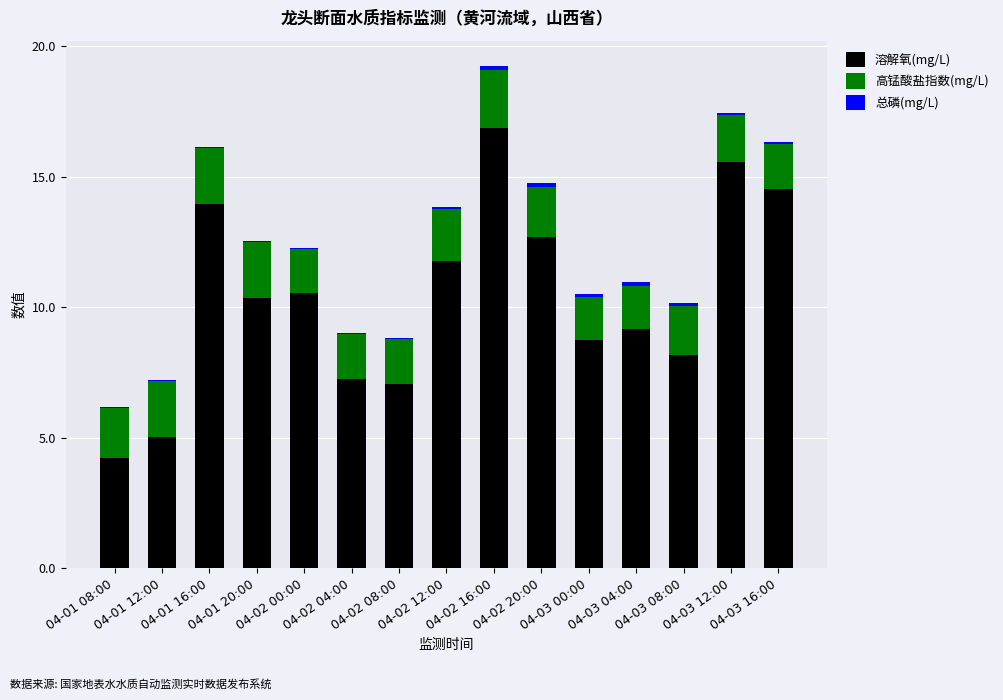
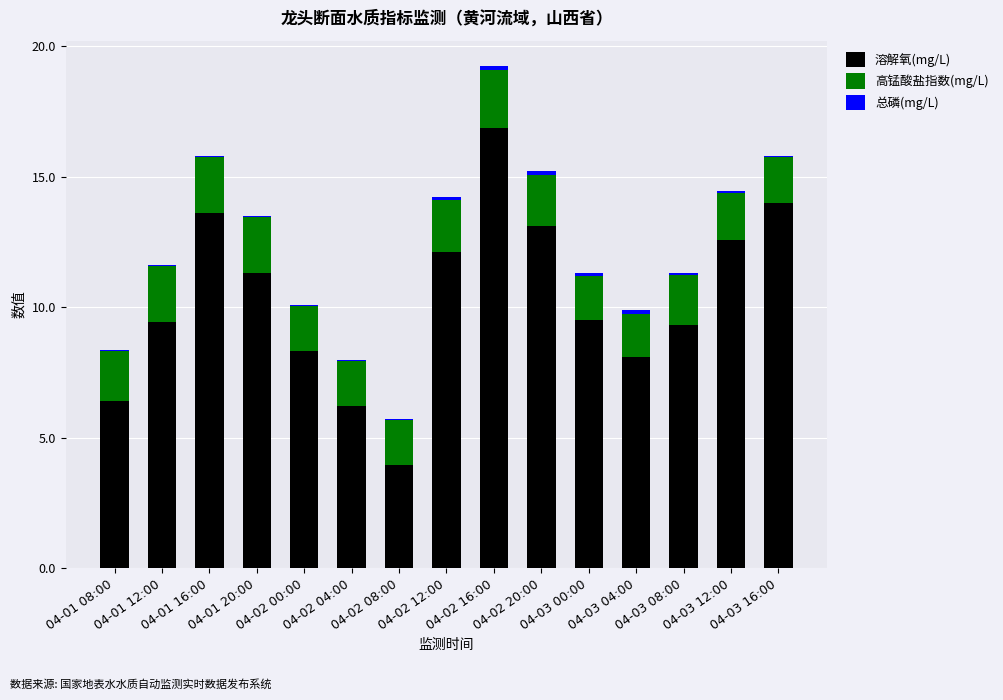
溶解氧(mg/L), 04-01 08:00: 4.2 -> 6.4
溶解氧(mg/L), 04-01 12:00: 5.0 -> 9.5
溶解氧(mg/L), 04-01 16:00: 14.0 -> 13.6
溶解氧(mg/L), 04-01 20:00: 10.4 -> 11.3
溶解氧(mg/L), 04-02 00:00: 10.5 -> 8.3
溶解氧(mg/L), 04-02 04:00: 7.3 -> 6.2
溶解氧(mg/L), 04-02 08:00: 7.1 -> 4.0
溶解氧(mg/L), 04-02 12:00: 11.8 -> 12.1
溶解氧(mg/L), 04-02 20:00: 12.7 -> 13.1
溶解氧(mg/L), 04-03 00:00: 8.7 -> 9.5
溶解氧(mg/L), 04-03 04:00: 9.2 -> 8.1
溶解氧(mg/L), 04-03 08:00: 8.2 -> 9.3
溶解氧(mg/L), 04-03 12:00: 15.6 -> 12.6
溶解氧(mg/L), 04-03 16:00: 14.5 -> 14.0
